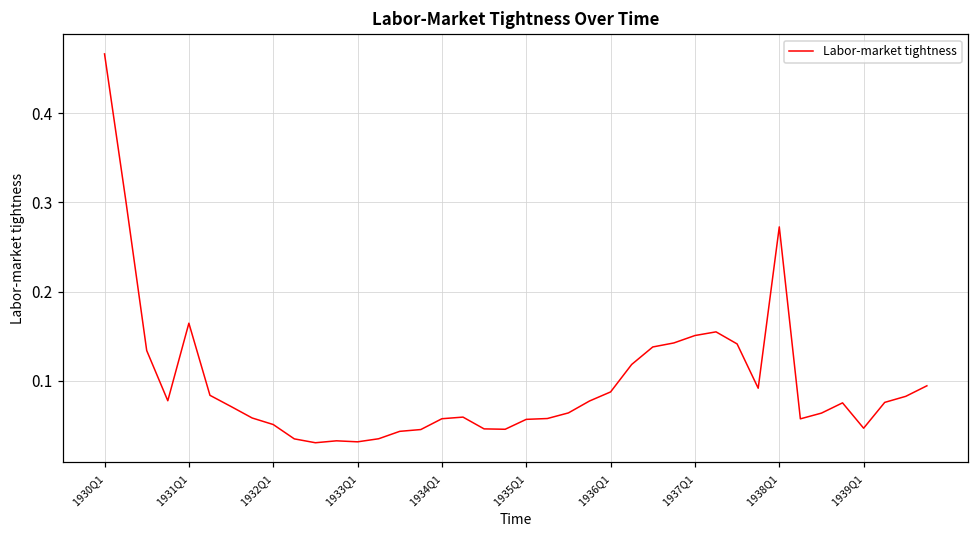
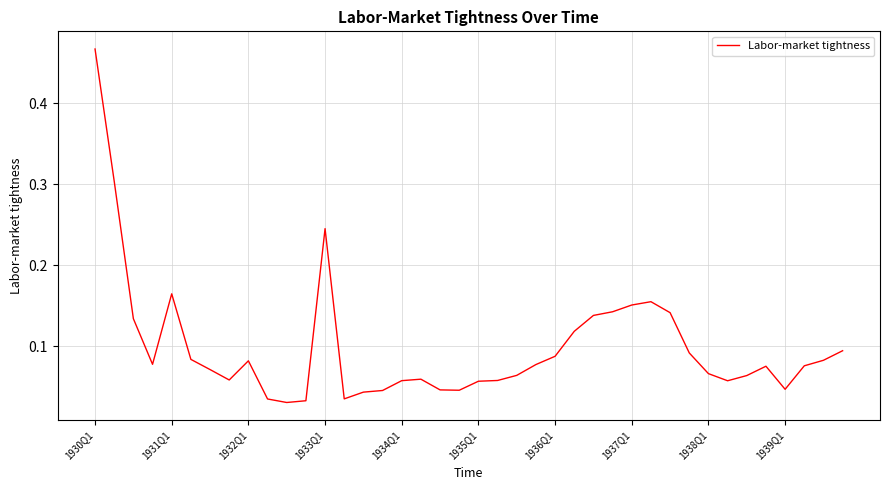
1932Q1: 0.05 -> 0.08
1933Q1: 0.03 -> 0.24
1938Q1: 0.27 -> 0.07
